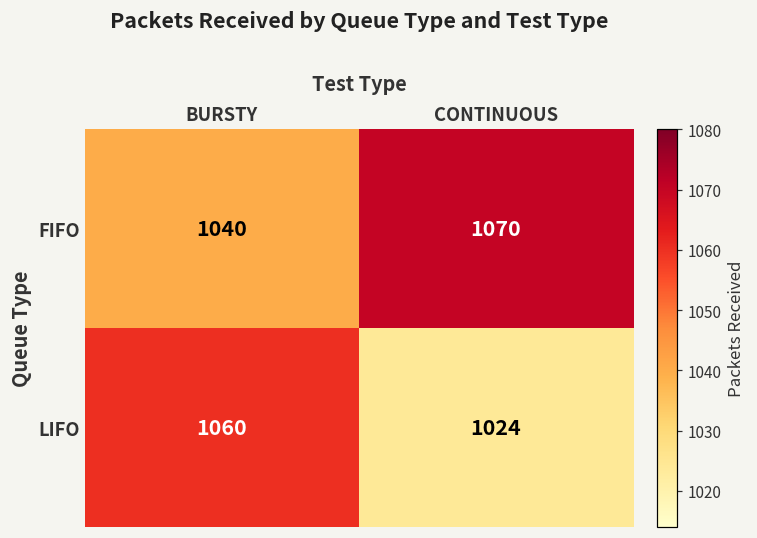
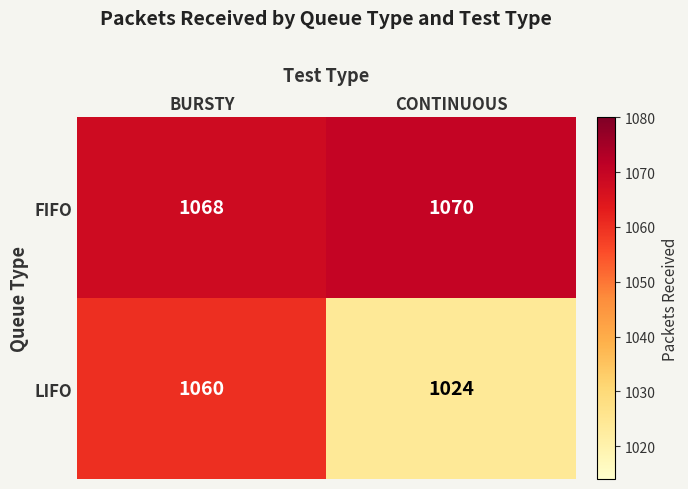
FIFO, BURSTY: 1040 -> 1068
